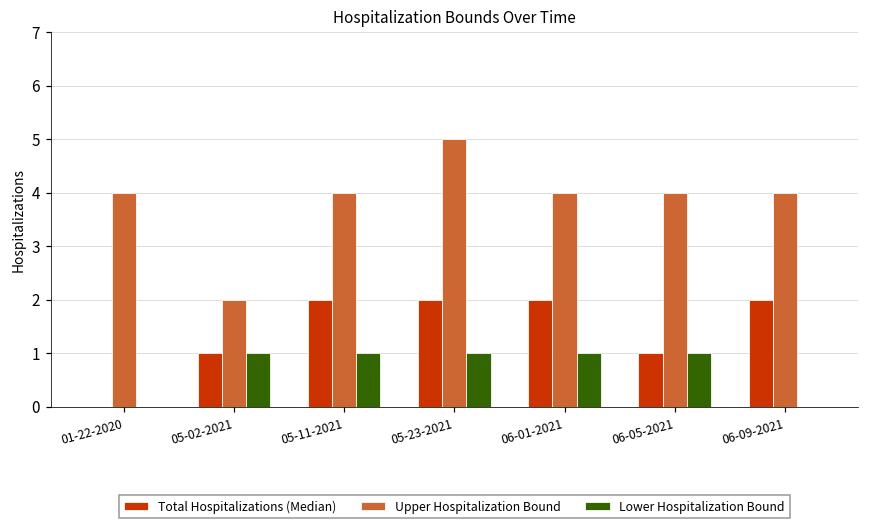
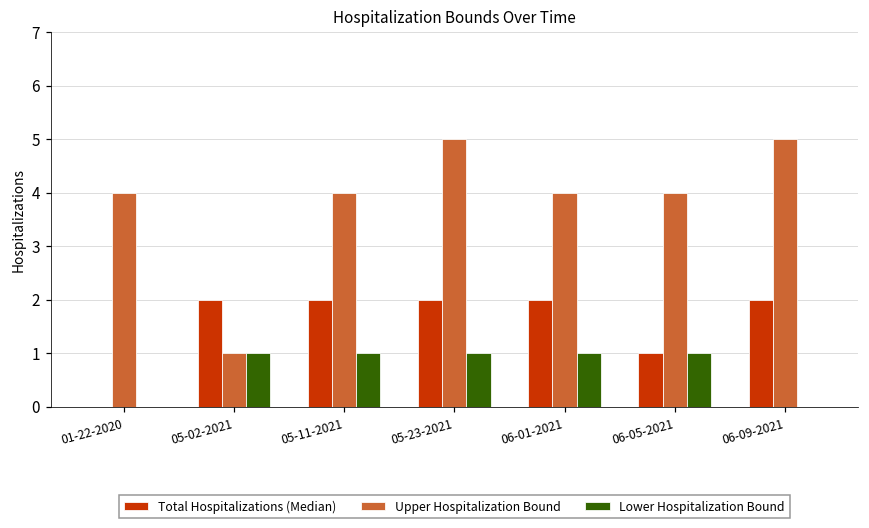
Total Hospitalizations (Median), 05-02-2021: 1 -> 2
Upper Hospitalization Bound, 05-02-2021: 2 -> 1
Upper Hospitalization Bound, 06-09-2021: 4 -> 5
